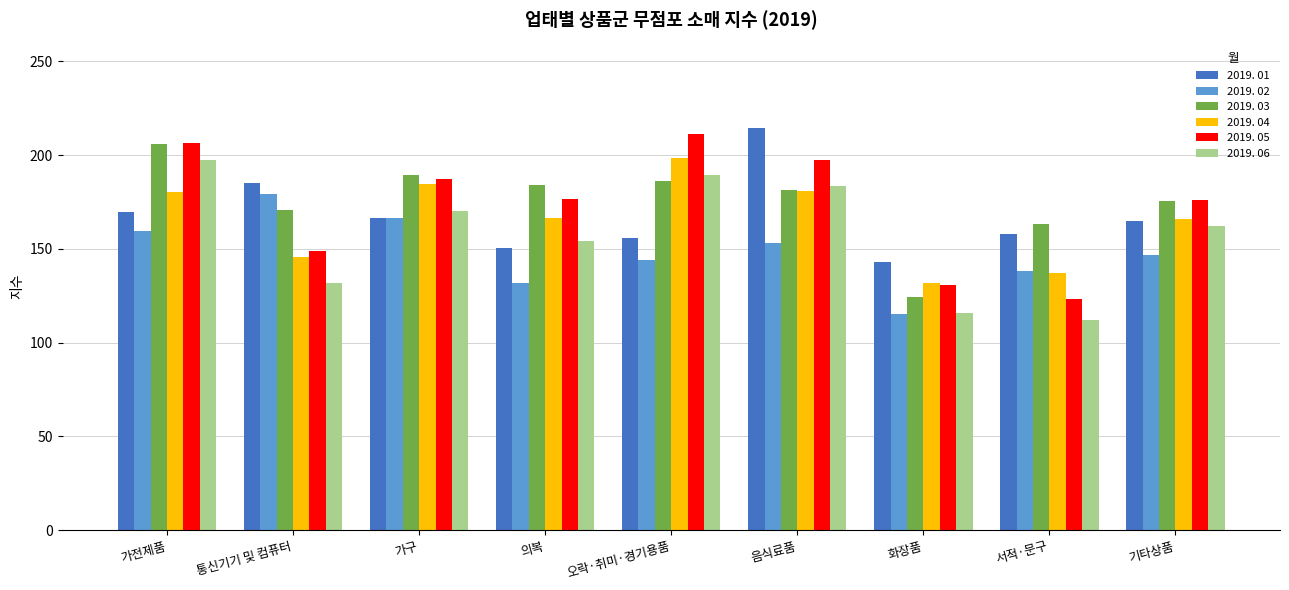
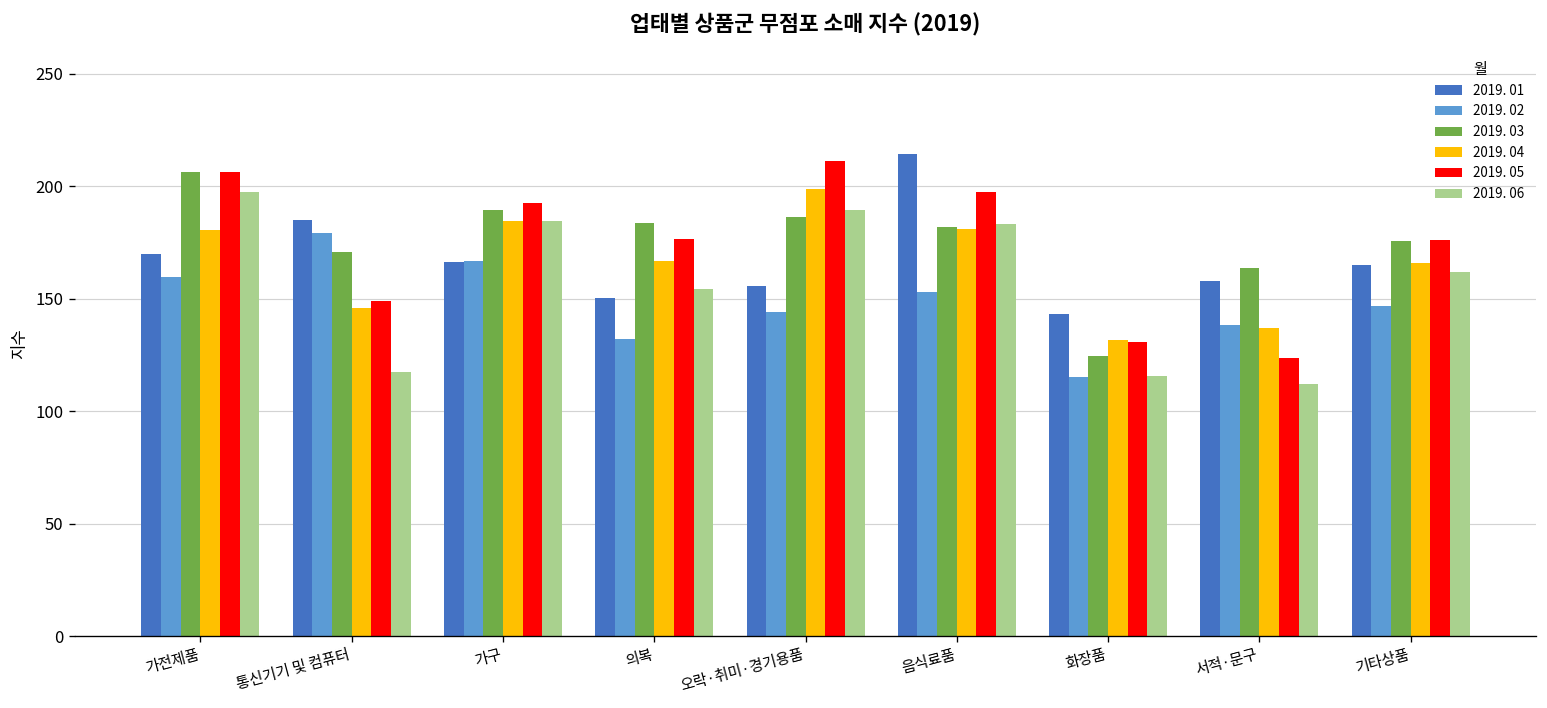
2019. 06, 통신기기 및 컴퓨터: 132 -> 118
2019. 05, 가구: 187 -> 193
2019. 06, 가구: 170 -> 185
